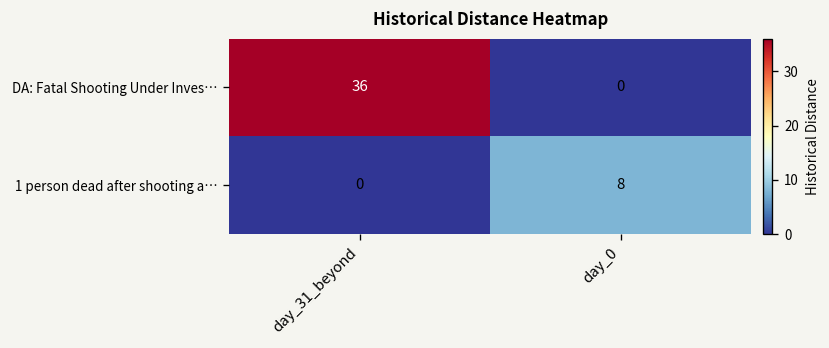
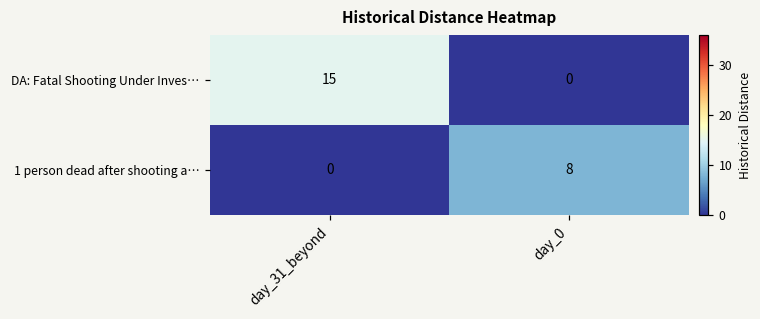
DA: Fatal Shooting Under Inves…, day_31_beyond: 36 -> 15
